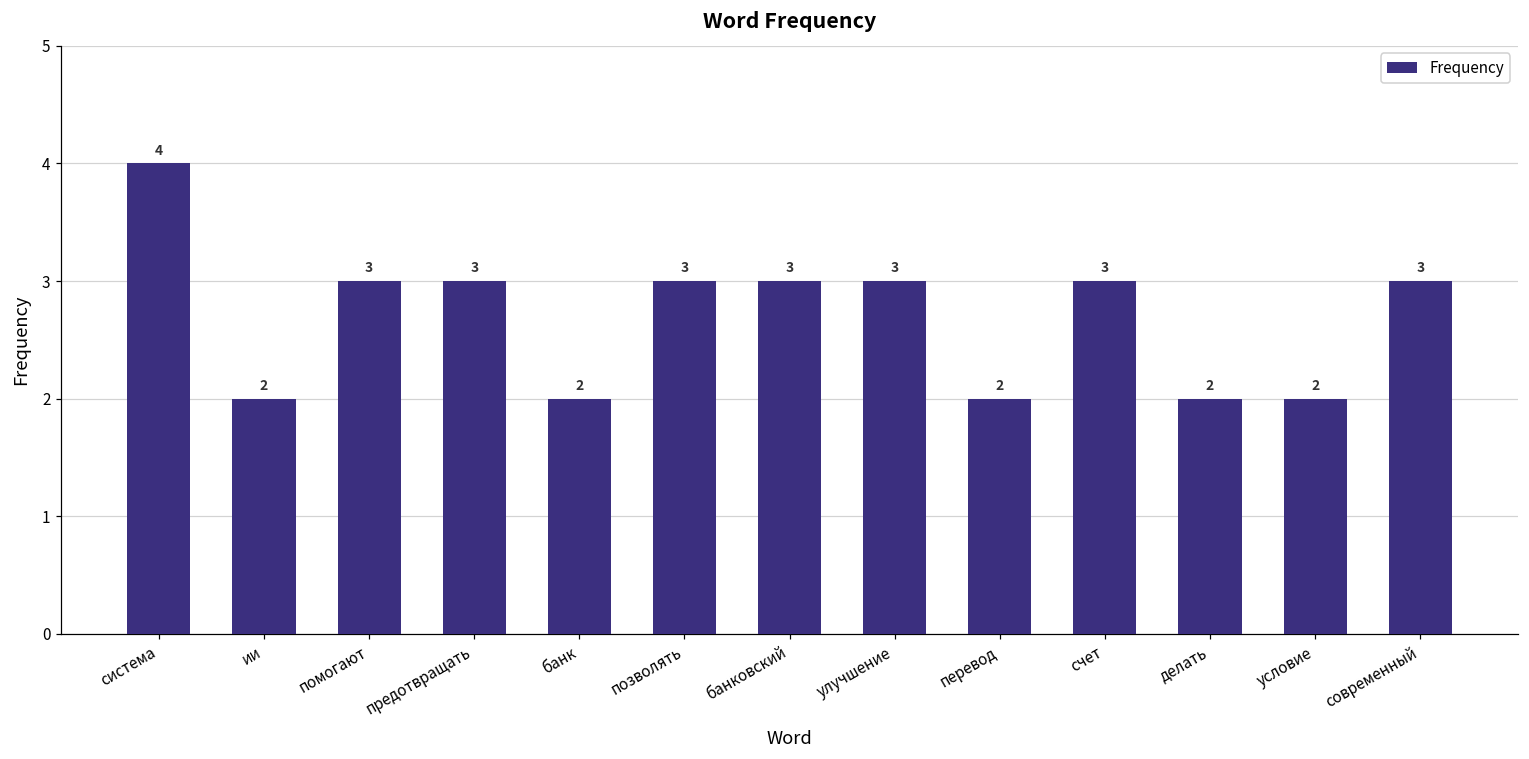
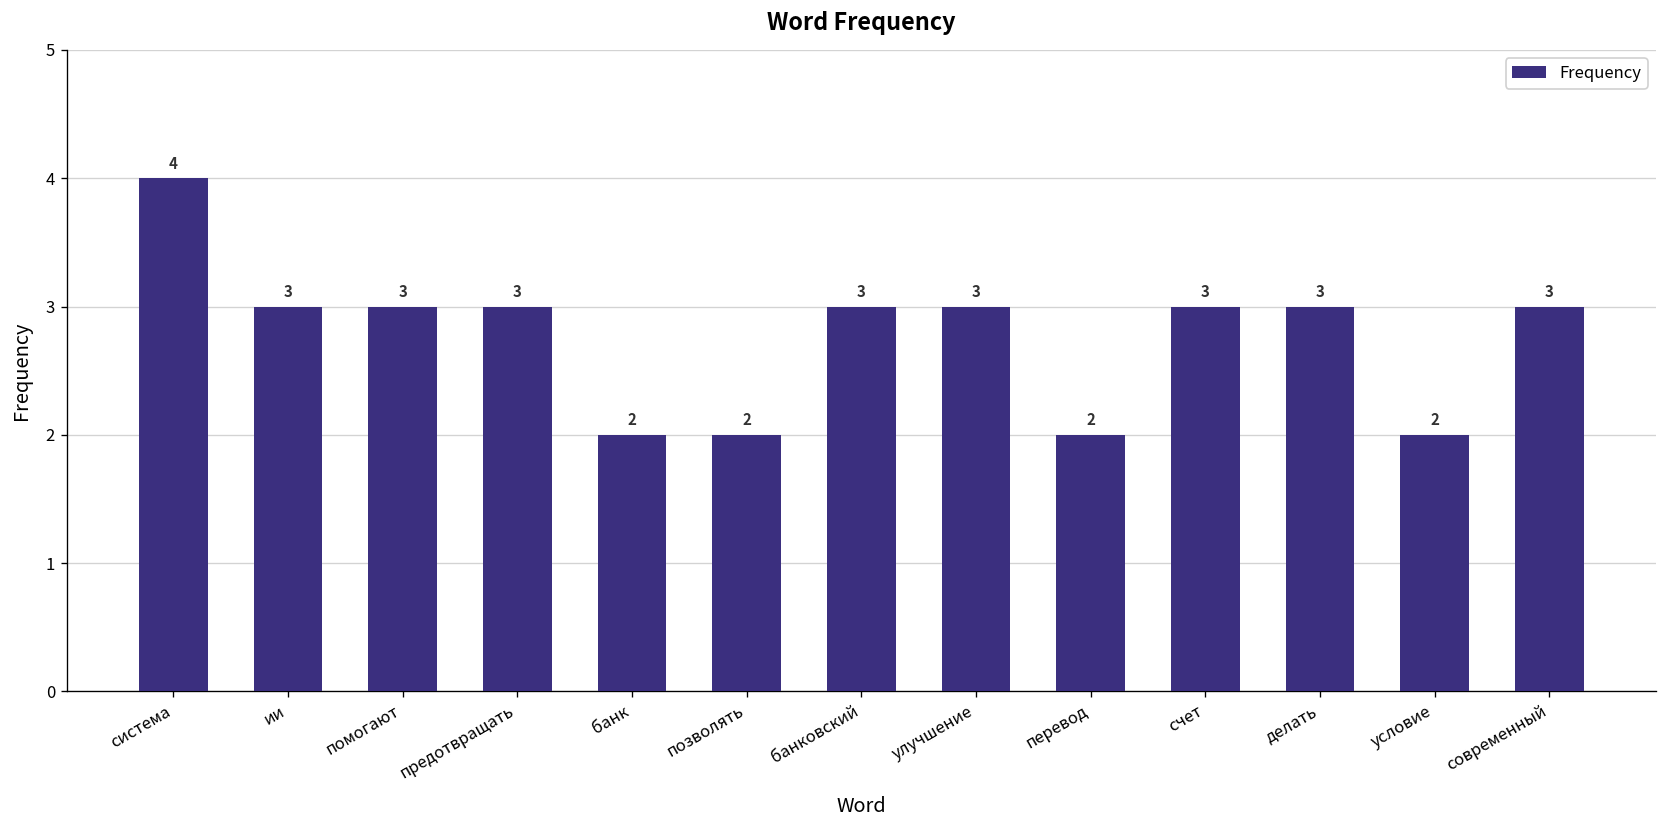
ии: 2 -> 3
позволять: 3 -> 2
делать: 2 -> 3
